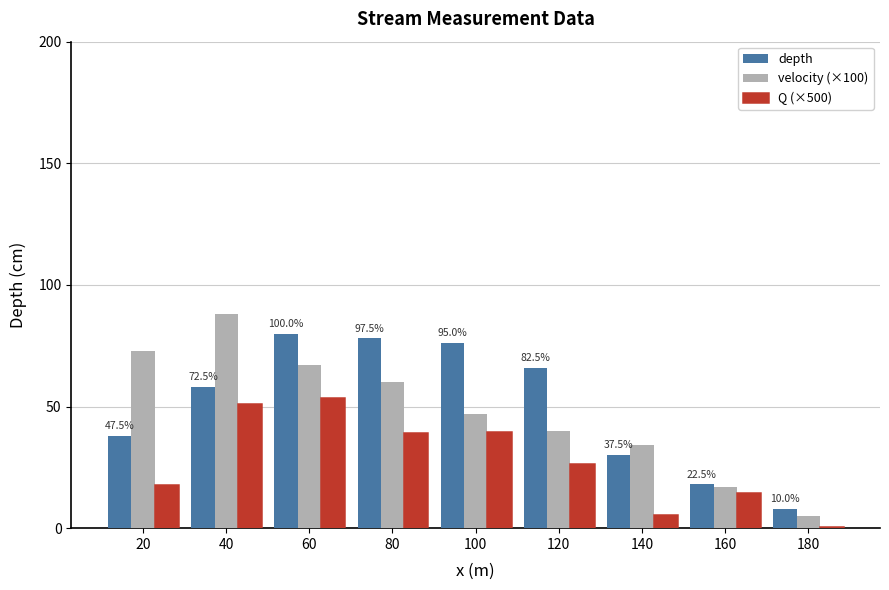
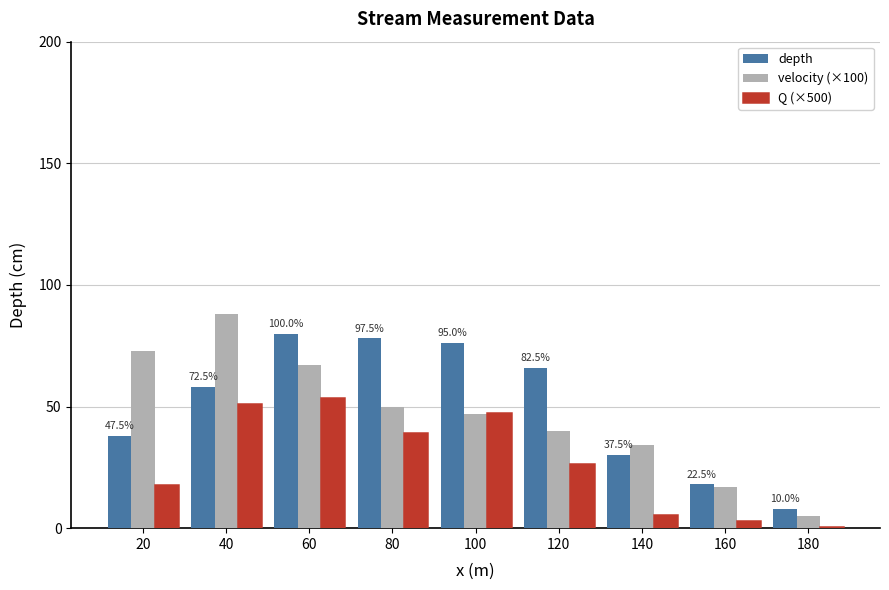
velocity (×100), 80: 60 -> 50
Q (×500), 100: 40 -> 47
Q (×500), 160: 14 -> 3
